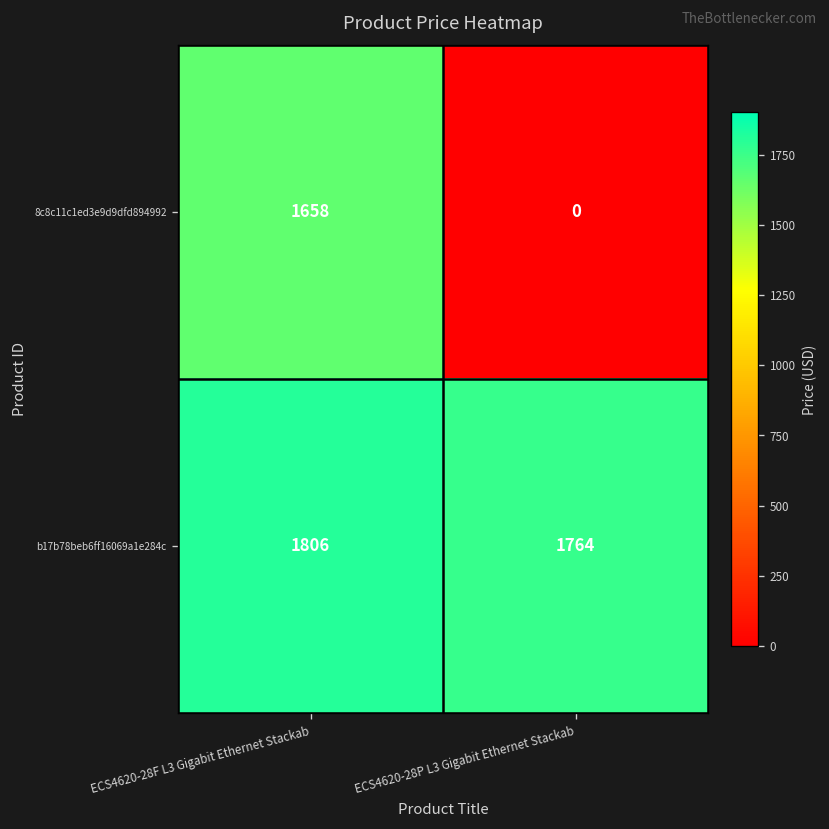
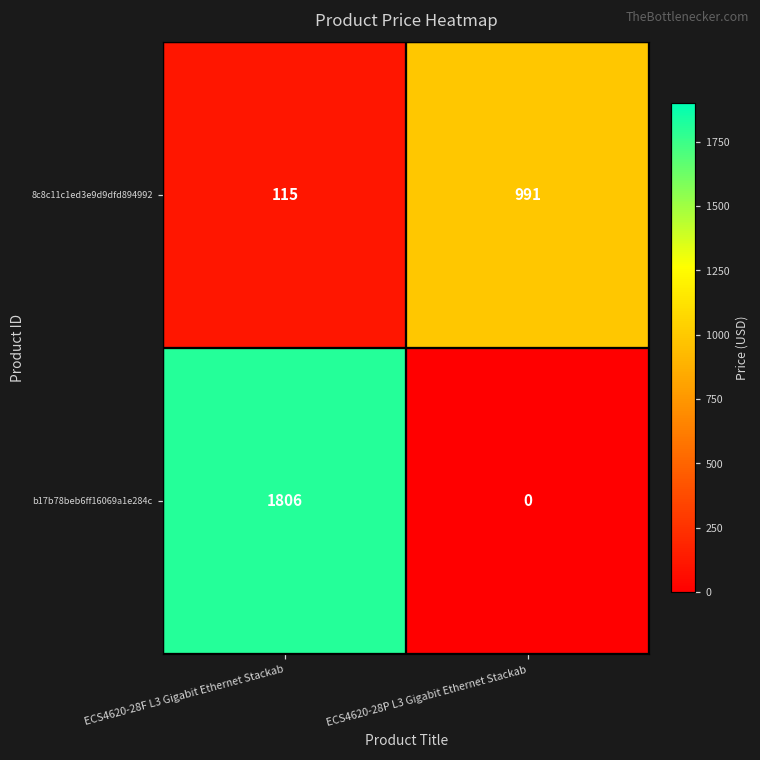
8c8c11c1ed3e9d9dfd894992, ECS4620-28F L3 Gigabit Ethernet Stackab: 1658 -> 115
8c8c11c1ed3e9d9dfd894992, ECS4620-28P L3 Gigabit Ethernet Stackab: 0 -> 991
b17b78beb6ff16069a1e284c, ECS4620-28P L3 Gigabit Ethernet Stackab: 1764 -> 0
